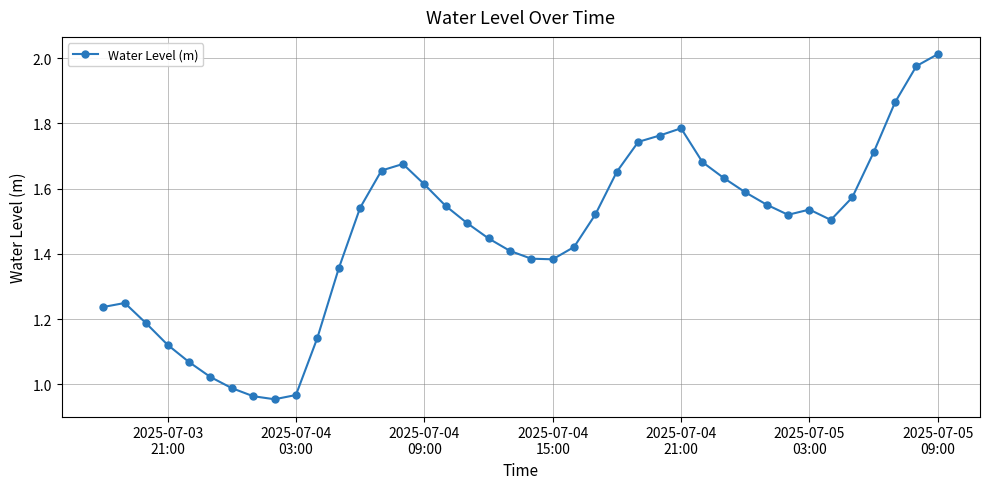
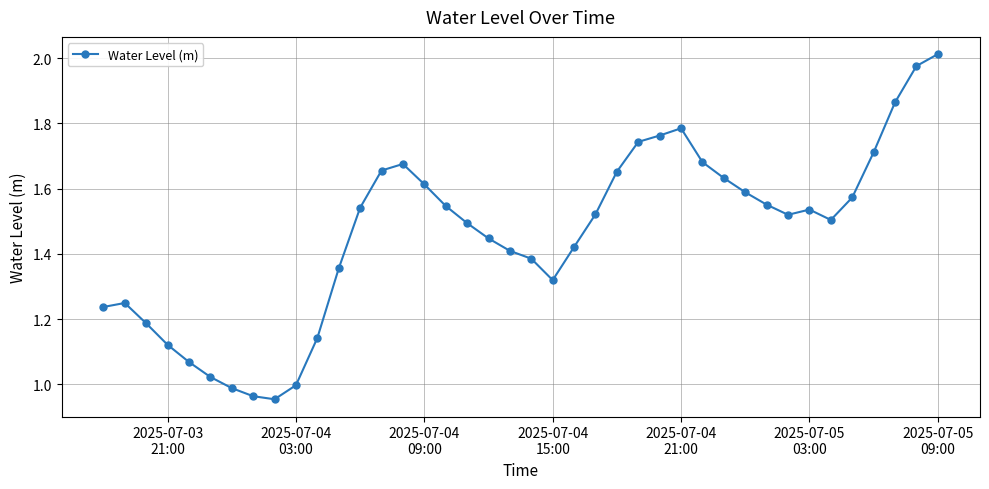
2025-07-04 03:00: 0.97 -> 1.00
2025-07-04 15:00: 1.38 -> 1.32
